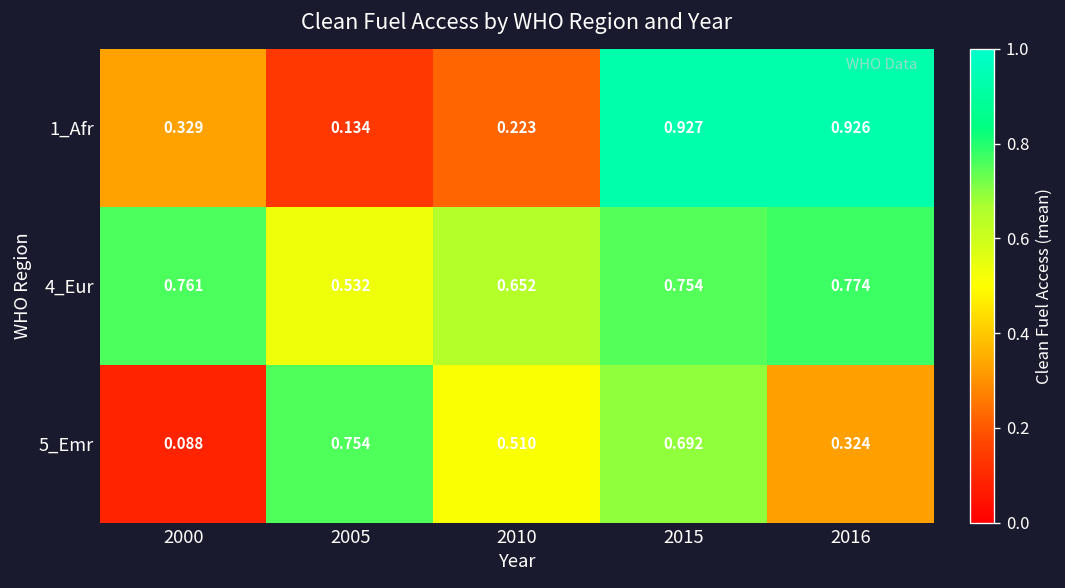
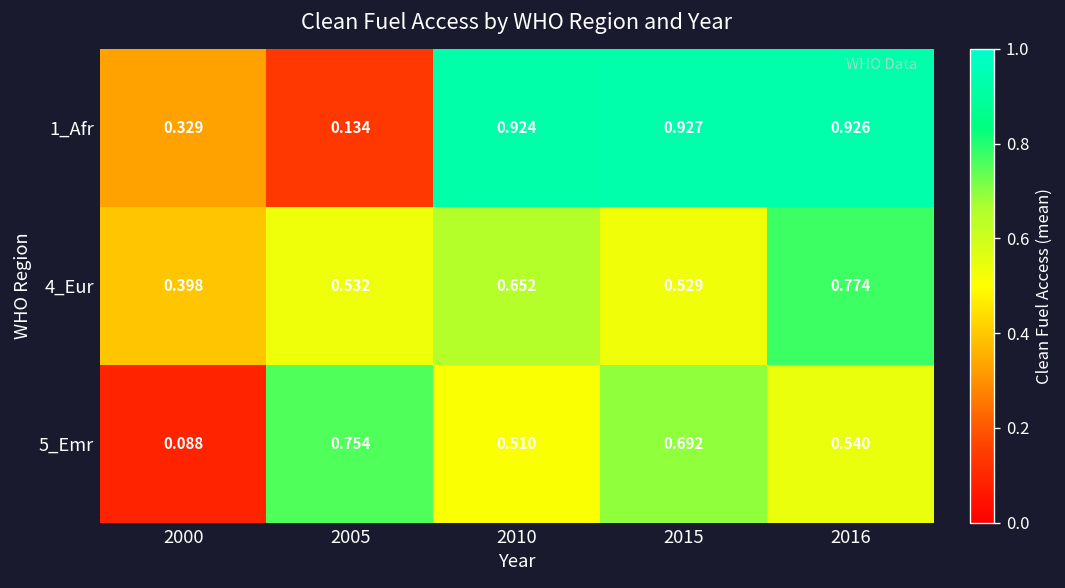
1_Afr, 2010: 0.223 -> 0.924
4_Eur, 2000: 0.761 -> 0.398
4_Eur, 2015: 0.754 -> 0.529
5_Emr, 2016: 0.324 -> 0.540
